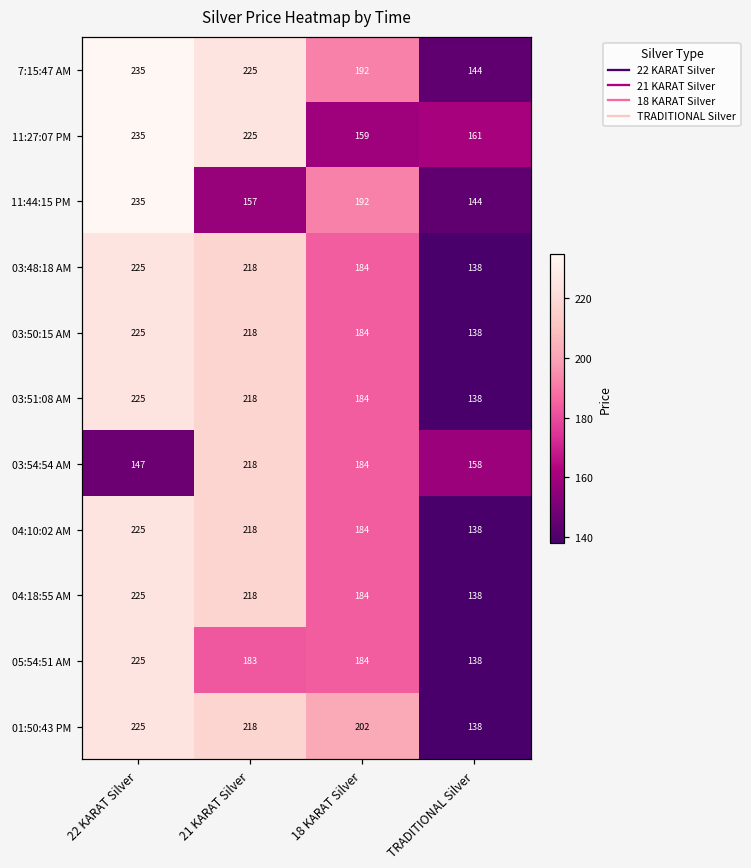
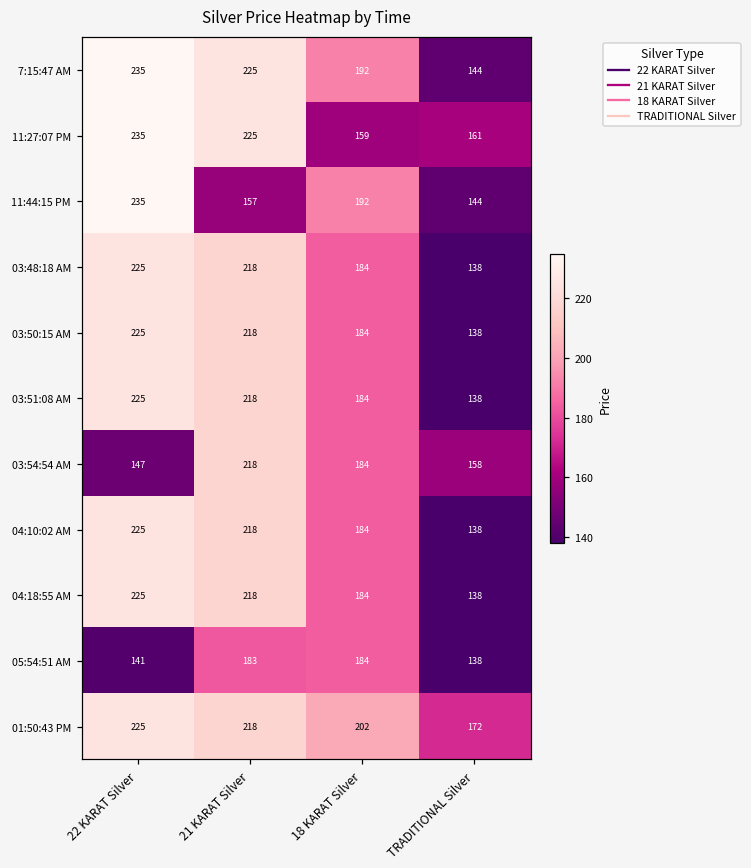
05:54:51 AM, 22 KARAT Silver: 225 -> 141
01:50:43 PM, TRADITIONAL Silver: 138 -> 172
